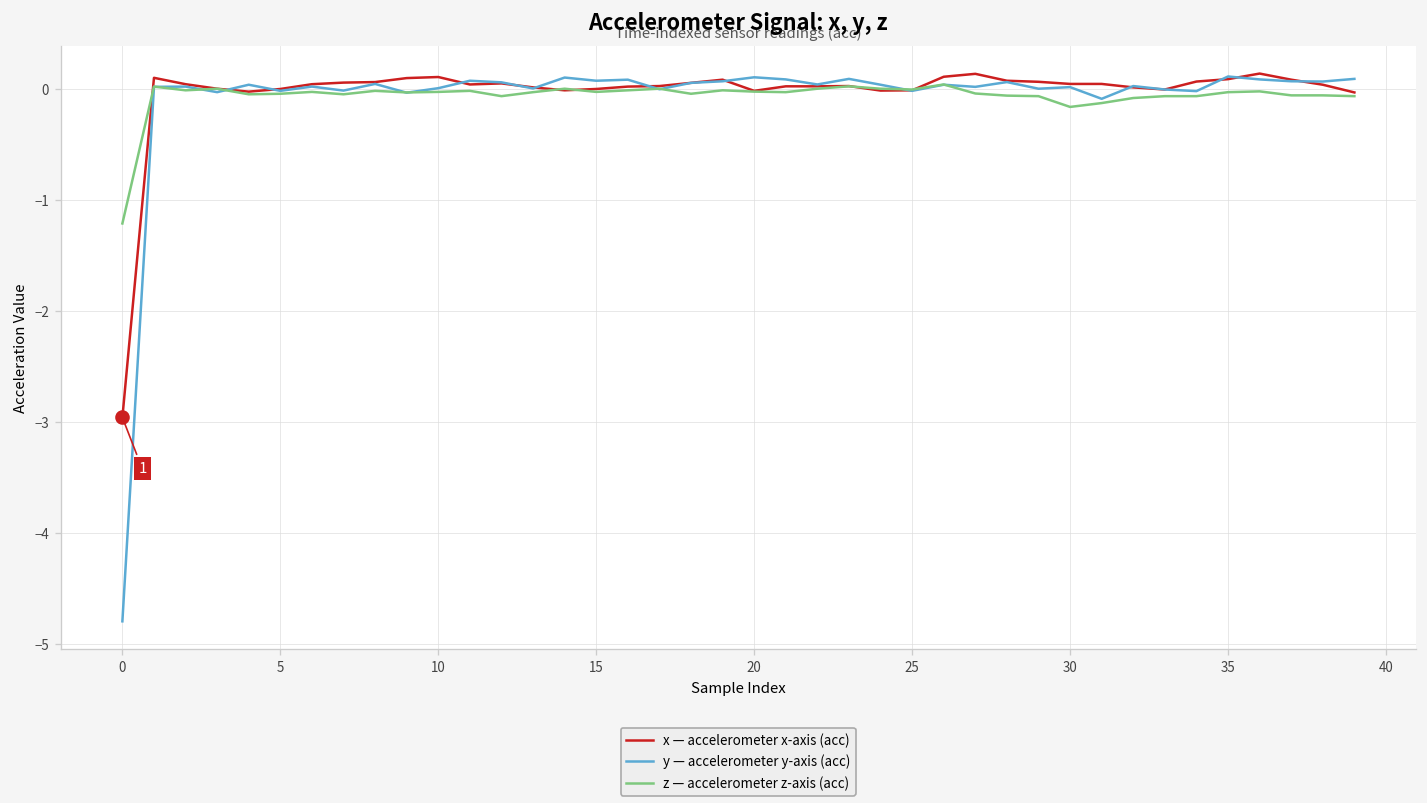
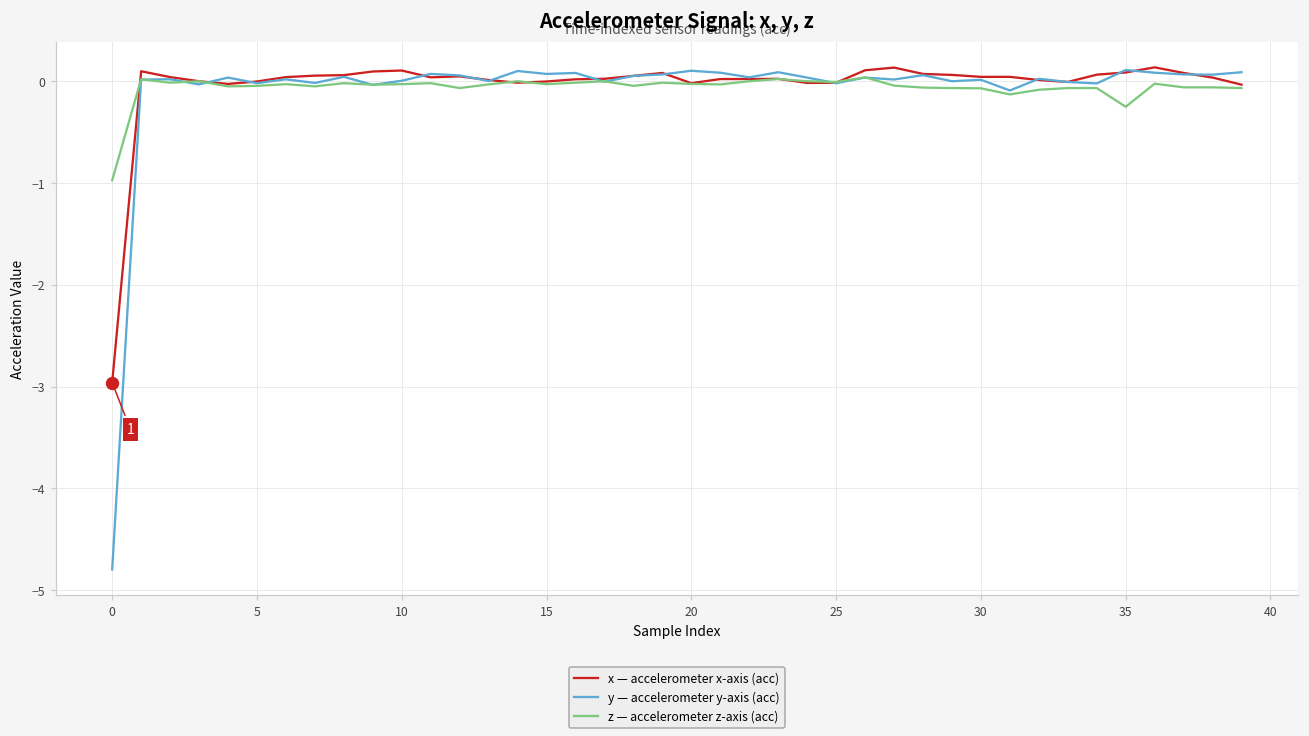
z — accelerometer z-axis (acc), 0: -1.2 -> -1.0
z — accelerometer z-axis (acc), 30: -0.2 -> -0.1
z — accelerometer z-axis (acc), 35: 0.0 -> -0.3
